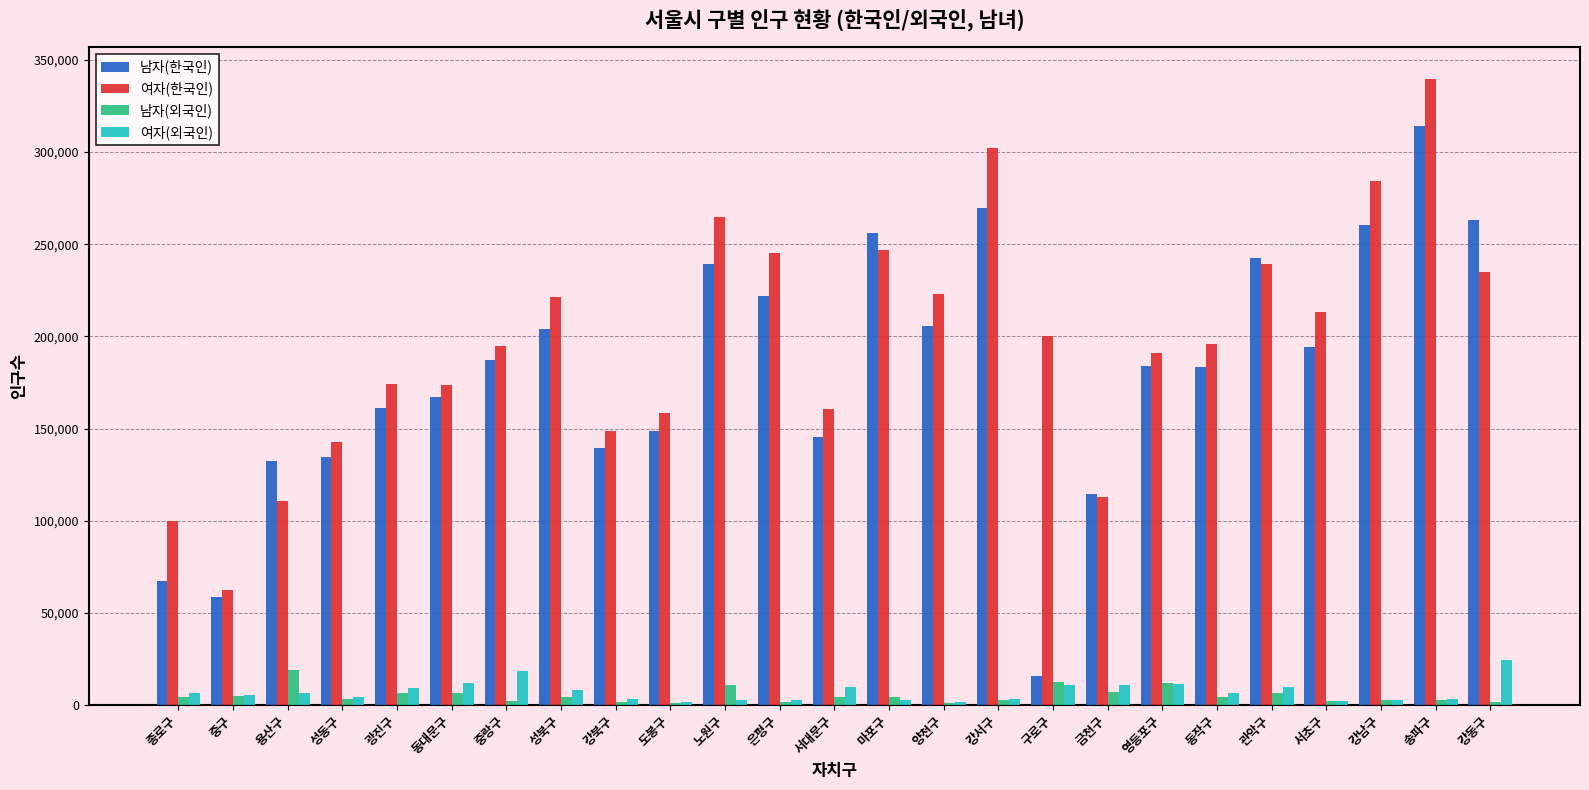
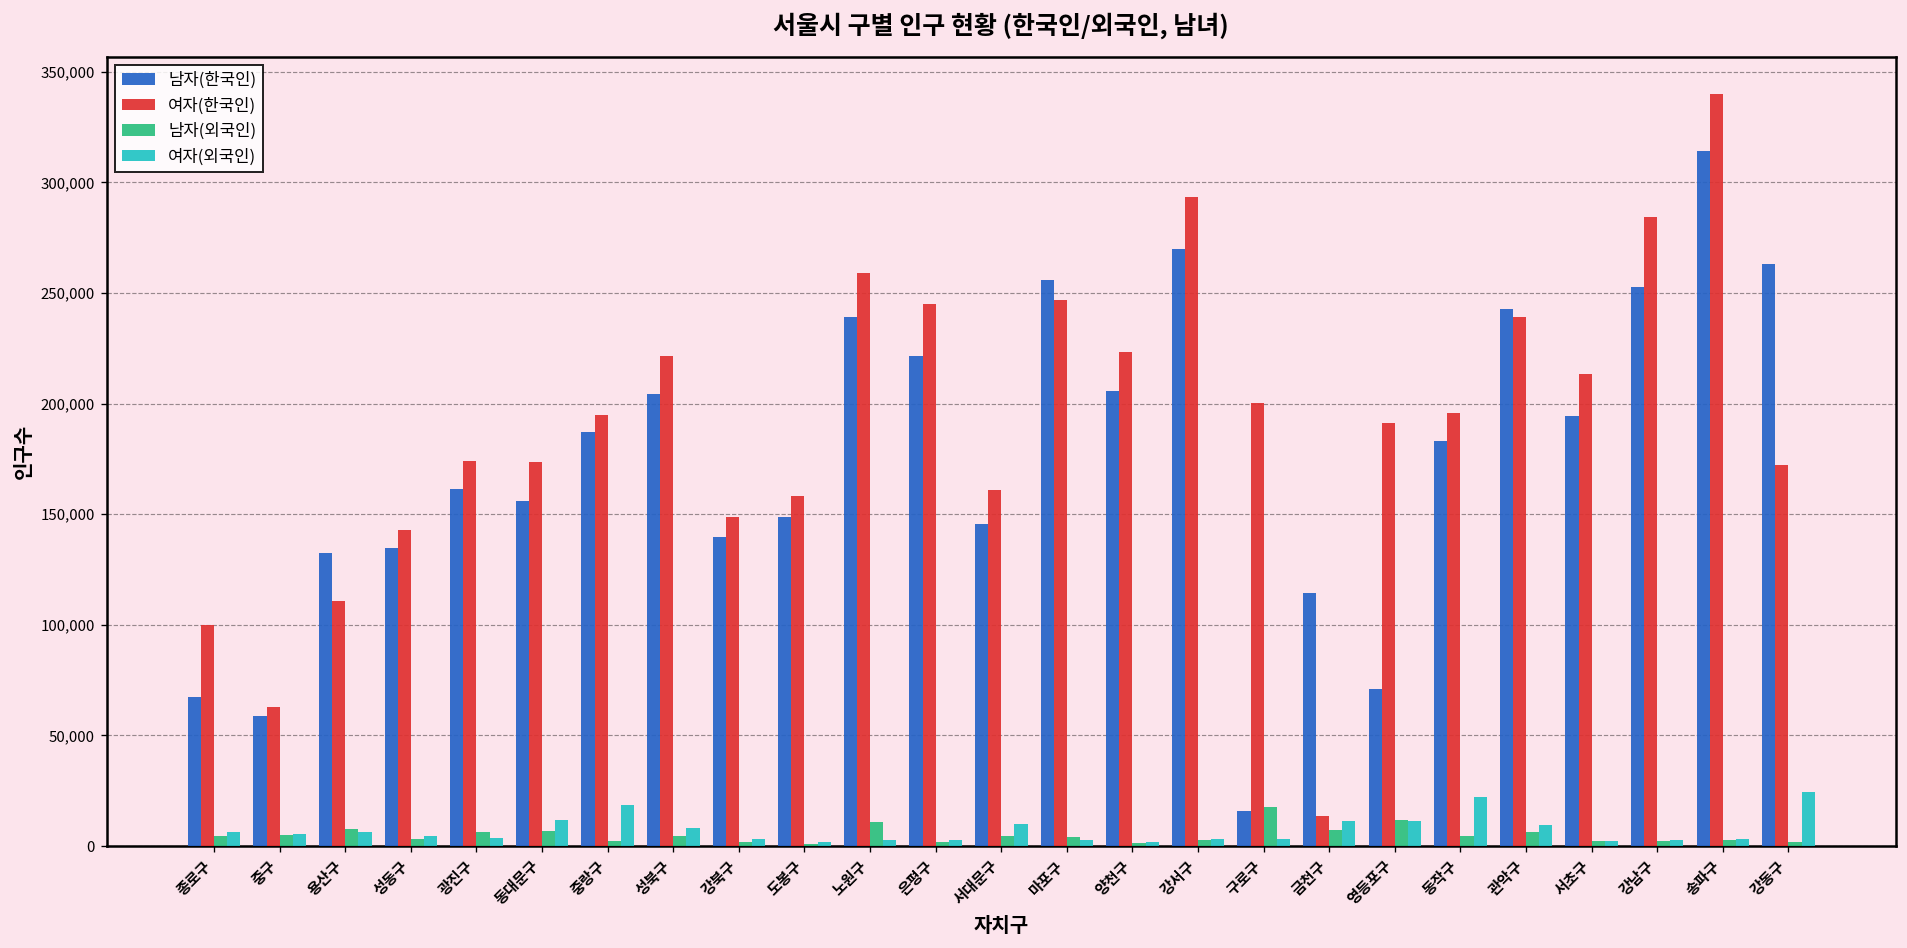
남자(외국인), 용산구: 19,000 -> 8,000
여자(외국인), 광진구: 9,000 -> 4,000
남자(한국인), 동대문구: 167,000 -> 156,000
여자(한국인), 노원구: 265,000 -> 259,000
여자(한국인), 강서구: 302,000 -> 293,000
남자(외국인), 구로구: 12,000 -> 18,000
여자(외국인), 구로구: 11,000 -> 3,000
여자(한국인), 금천구: 113,000 -> 13,000
남자(한국인), 영등포구: 184,000 -> 71,000
여자(외국인), 동작구: 6,000 -> 22,000
남자(한국인), 강남구: 261,000 -> 253,000
여자(한국인), 강동구: 235,000 -> 172,000
